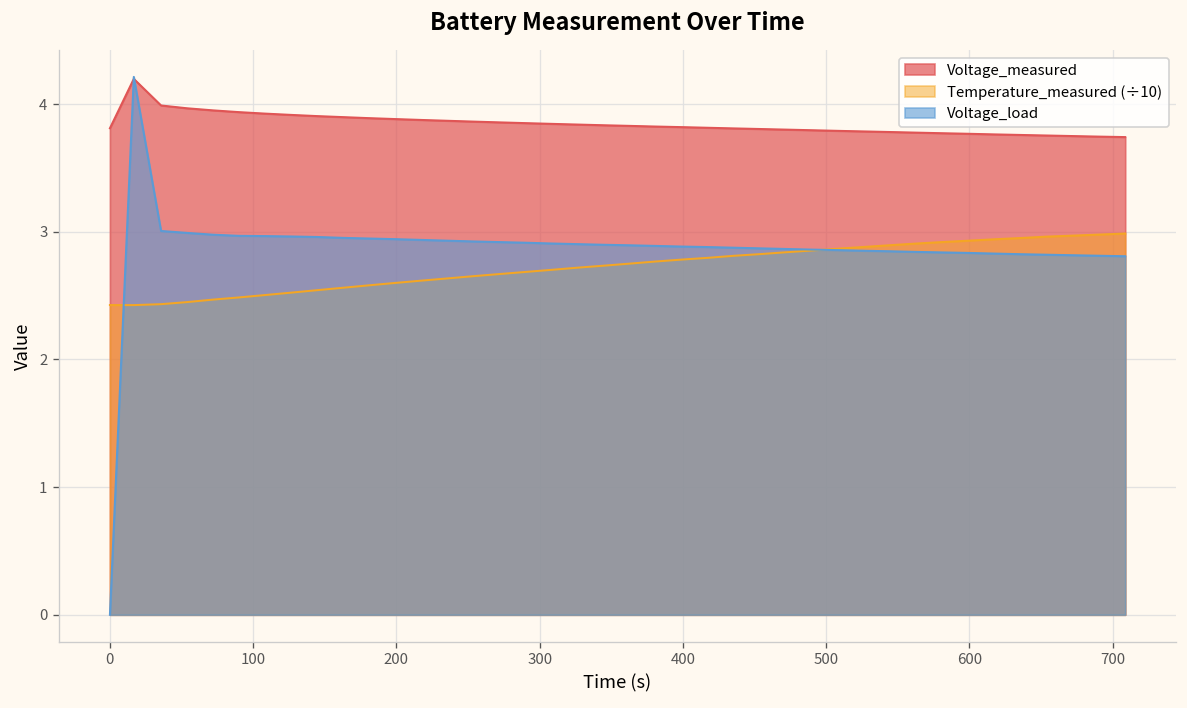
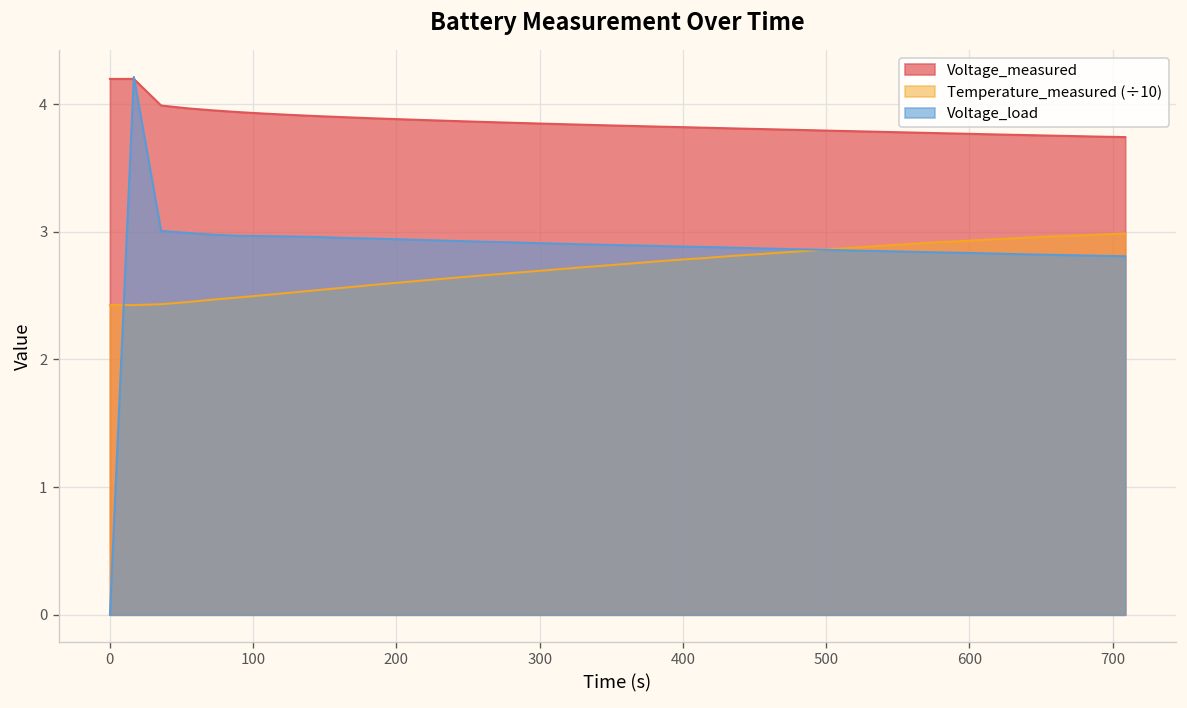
Voltage_measured, 0: 3.81 -> 4.20
